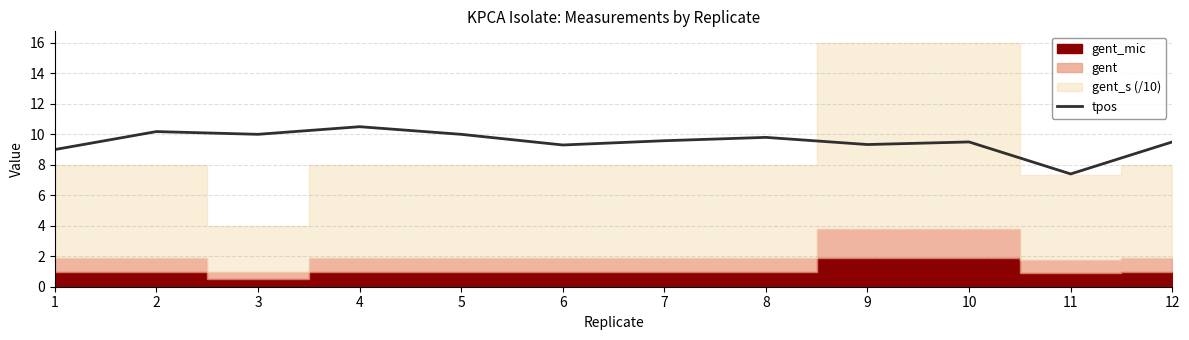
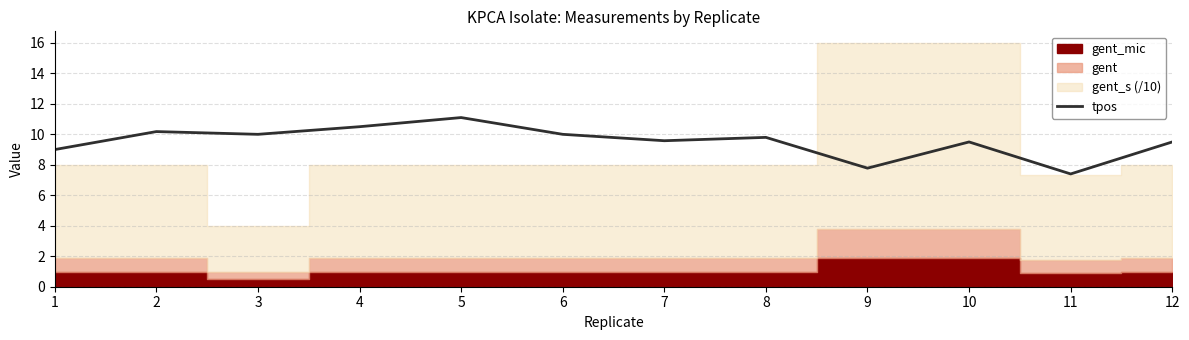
tpos, 5: 10.0 -> 11.1
tpos, 6: 9.3 -> 10.0
tpos, 9: 9.3 -> 7.8
